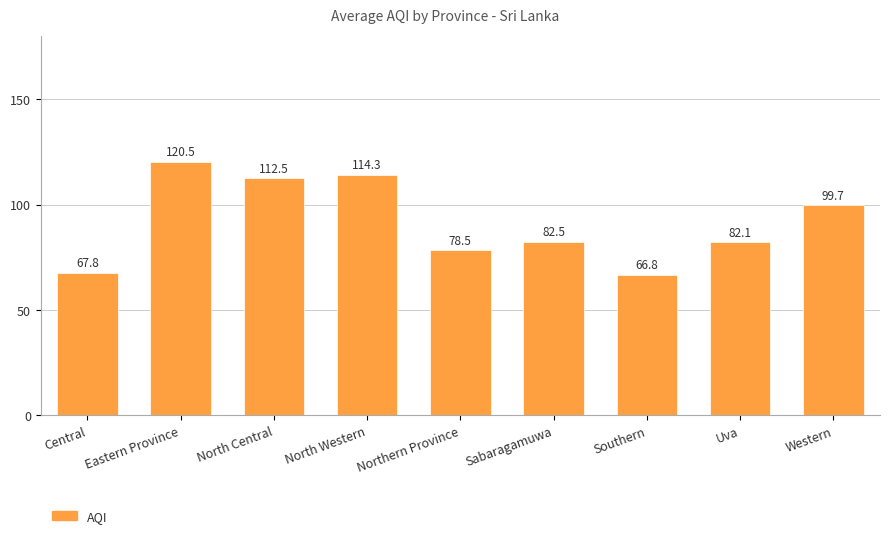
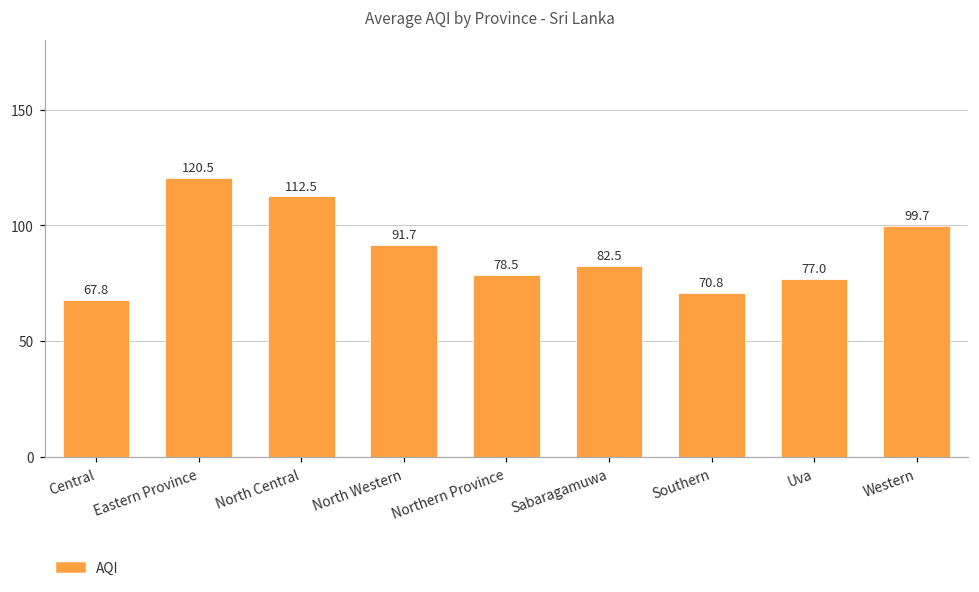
North Western: 114.3 -> 91.7
Southern: 66.8 -> 70.8
Uva: 82.1 -> 77.0
